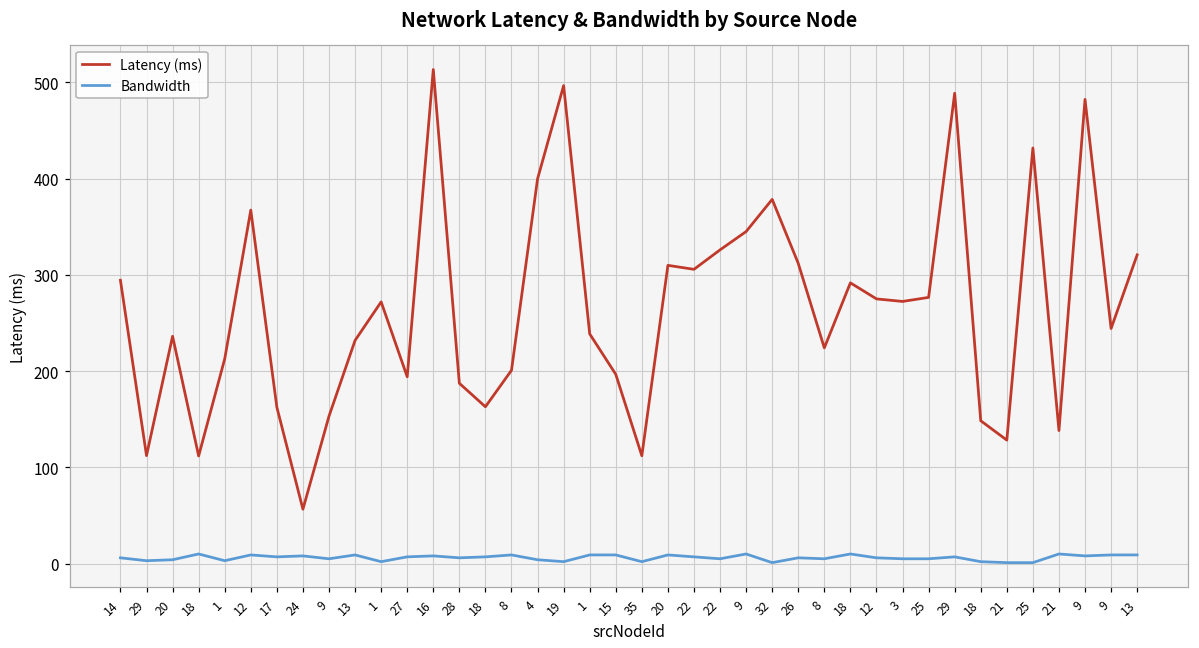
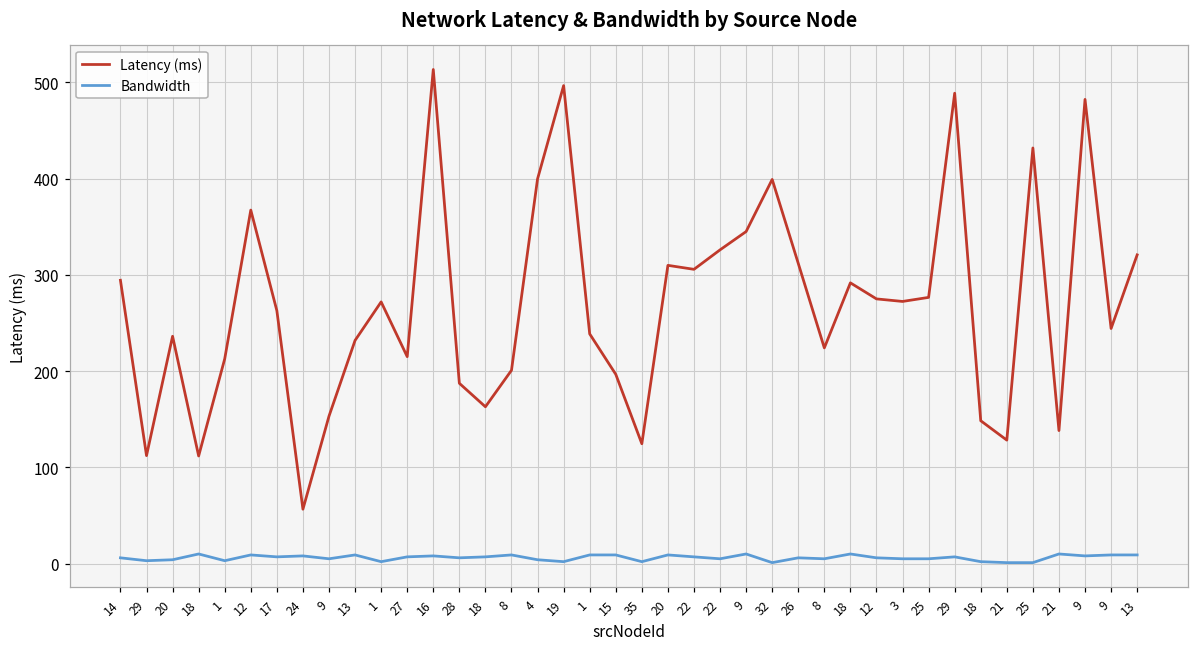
Latency (ms), 17: 160 -> 260
Latency (ms), 27: 190 -> 210
Latency (ms), 35: 110 -> 120
Latency (ms), 32: 380 -> 400
